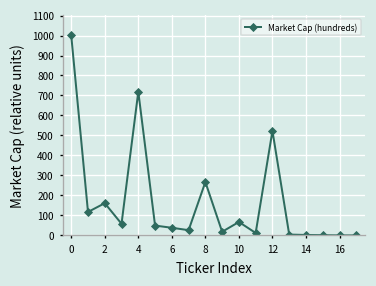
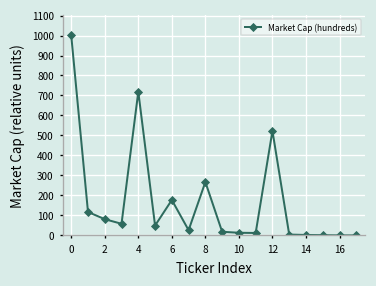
2: 160 -> 80
6: 40 -> 180
10: 70 -> 10
